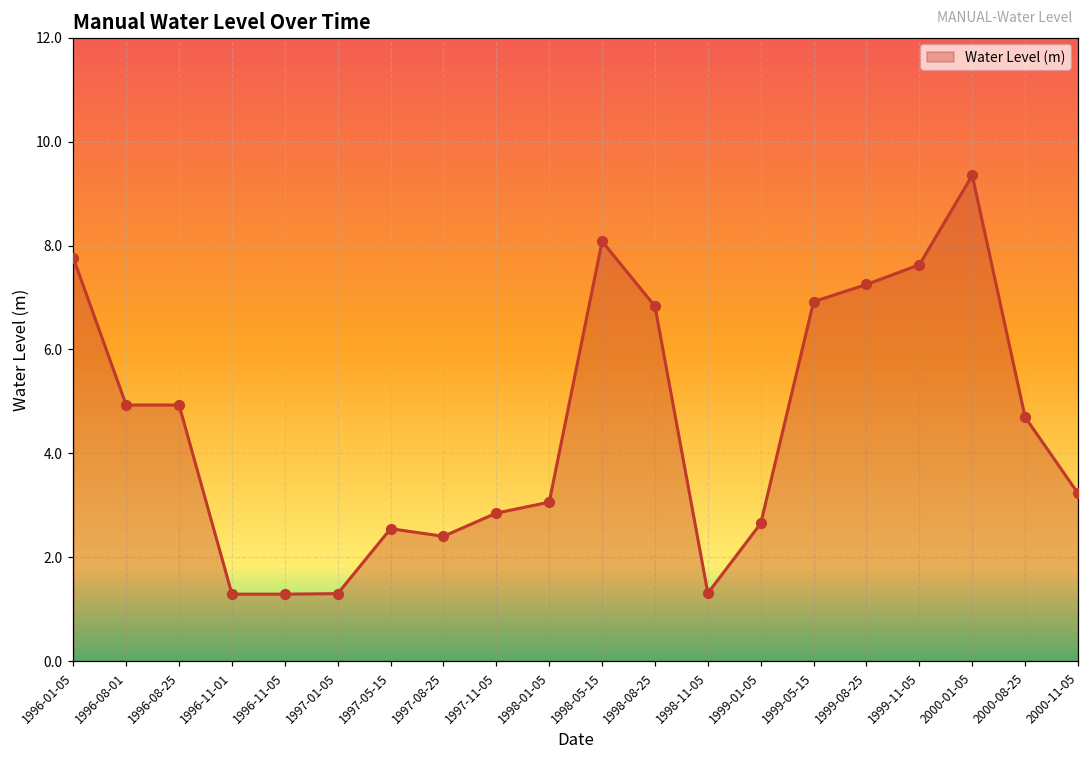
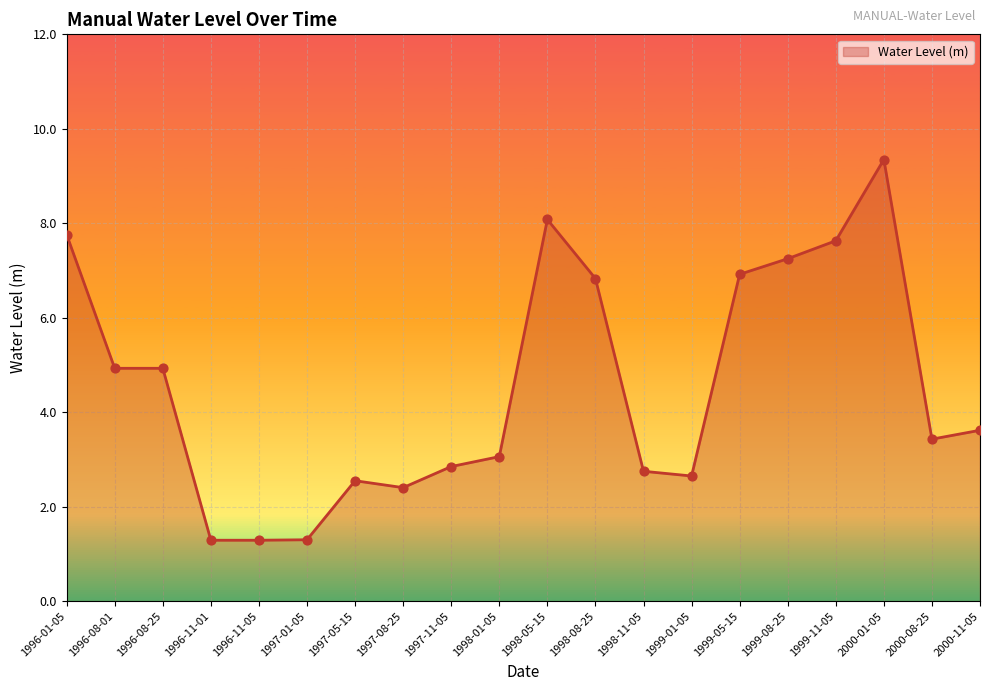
1998-11-05: 1.3 -> 2.8
2000-08-25: 4.7 -> 3.4
2000-11-05: 3.2 -> 3.6
